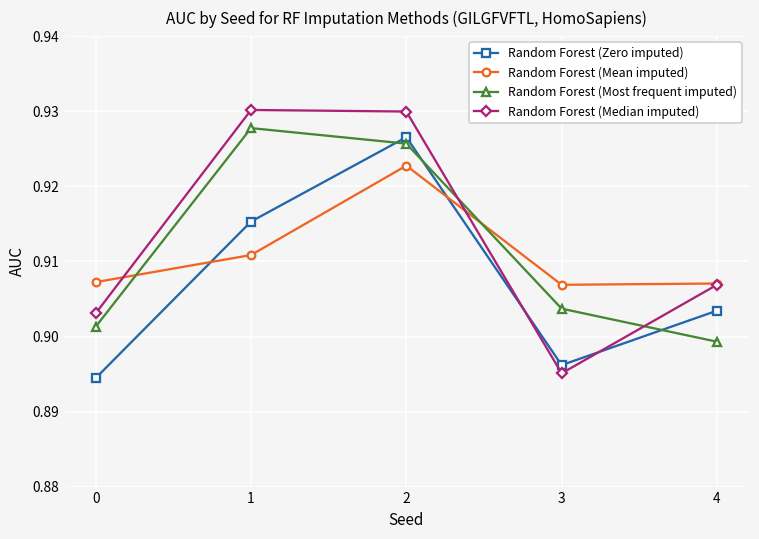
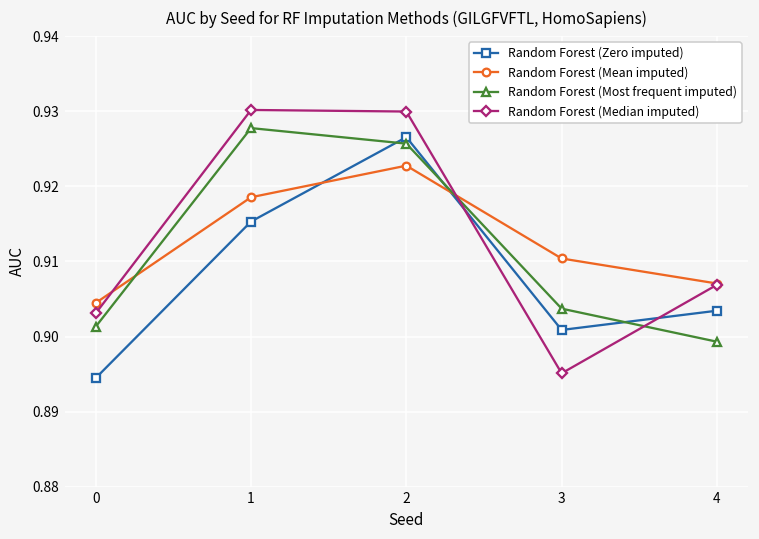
Random Forest (Mean imputed), 0: 0.907 -> 0.904
Random Forest (Mean imputed), 1: 0.911 -> 0.919
Random Forest (Zero imputed), 3: 0.896 -> 0.901
Random Forest (Mean imputed), 3: 0.907 -> 0.910
